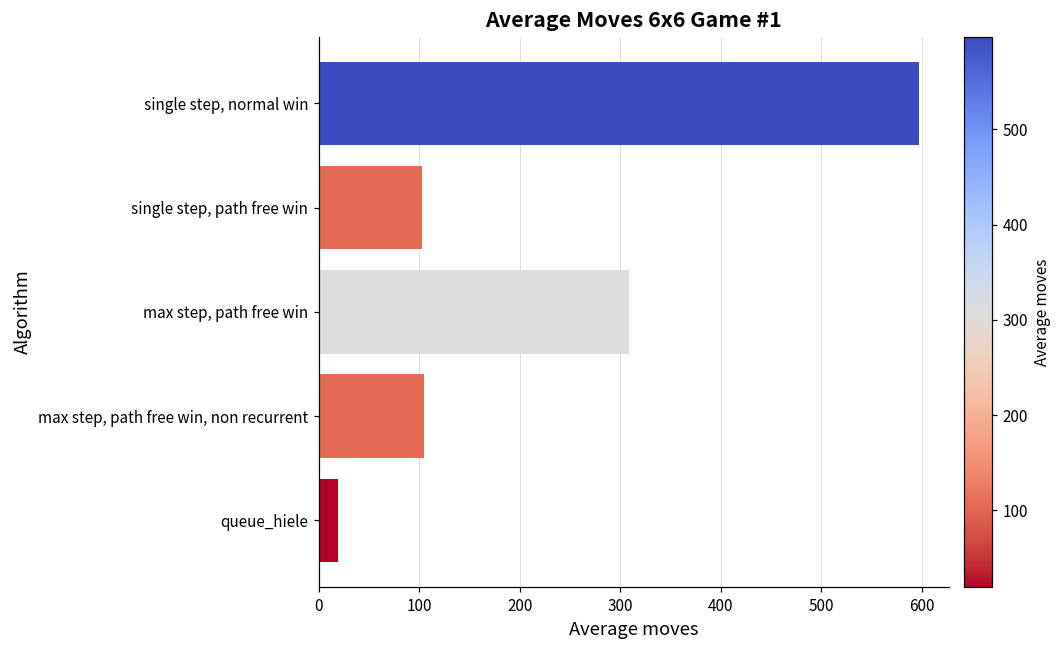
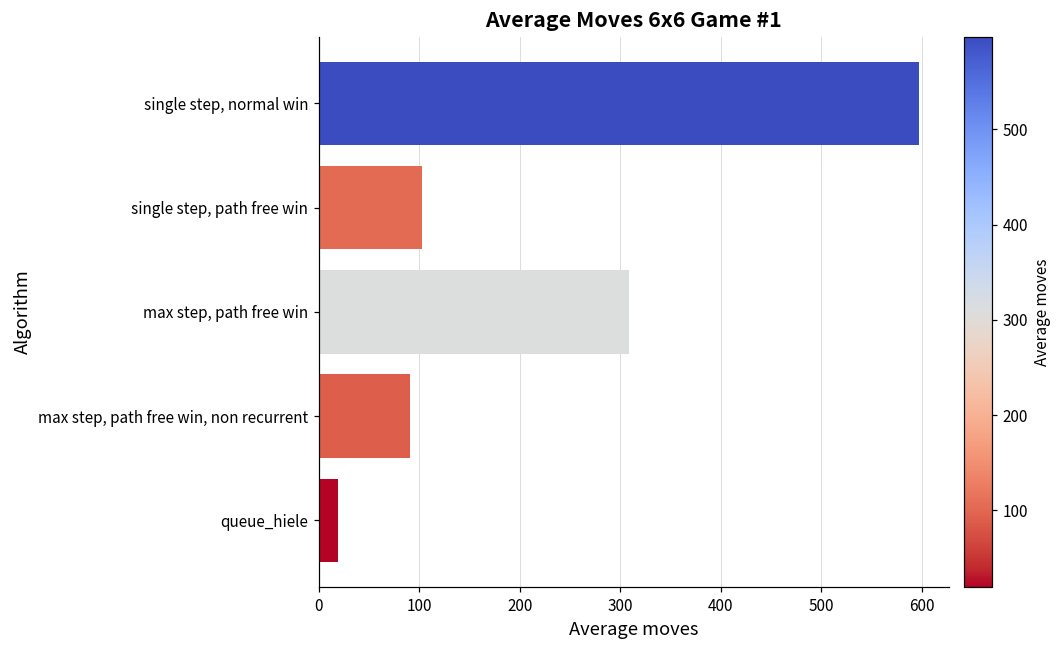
max step, path free win, non recurrent: 110 -> 90
